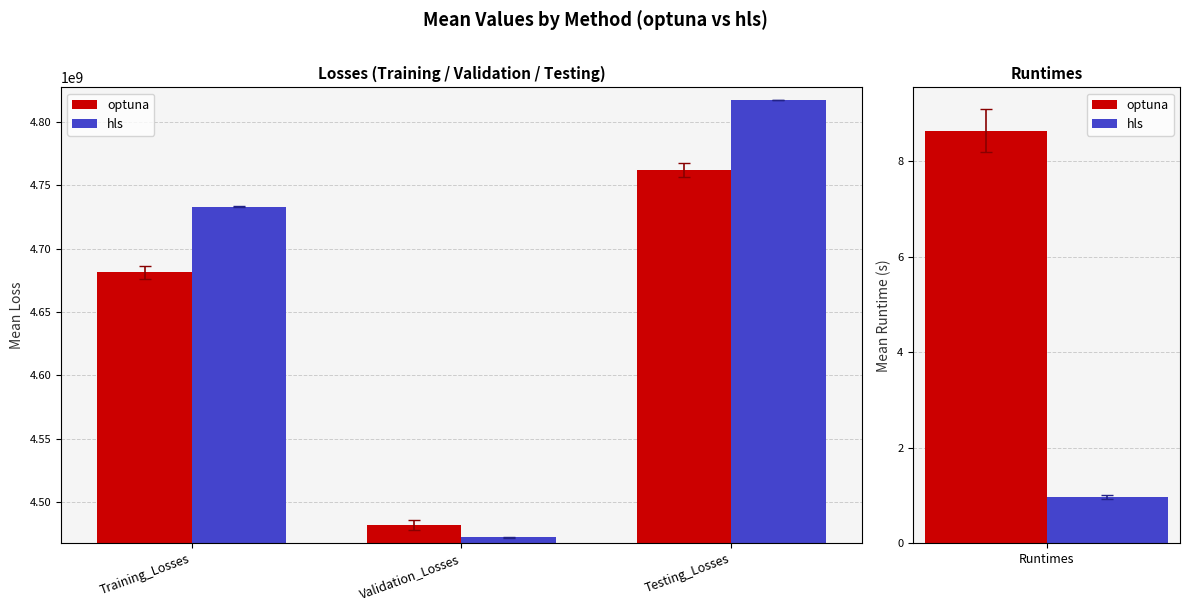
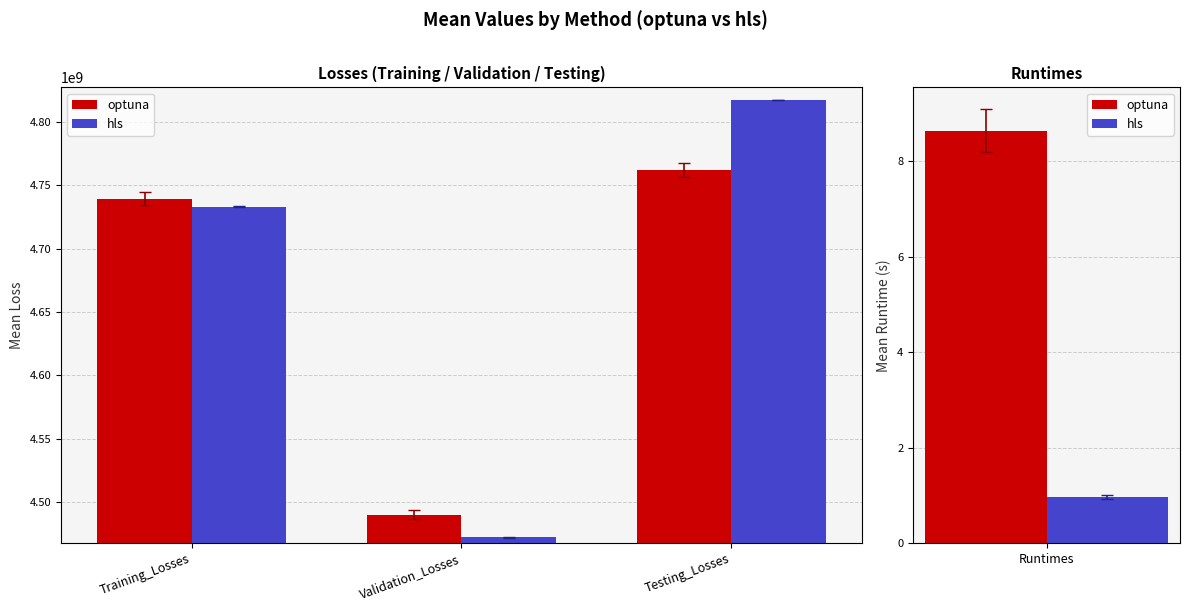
Losses (Training / Validation / Testing), optuna, Training_Losses: 4681000000 -> 4739000000
Losses (Training / Validation / Testing), optuna, Validation_Losses: 4482000000 -> 4490000000
